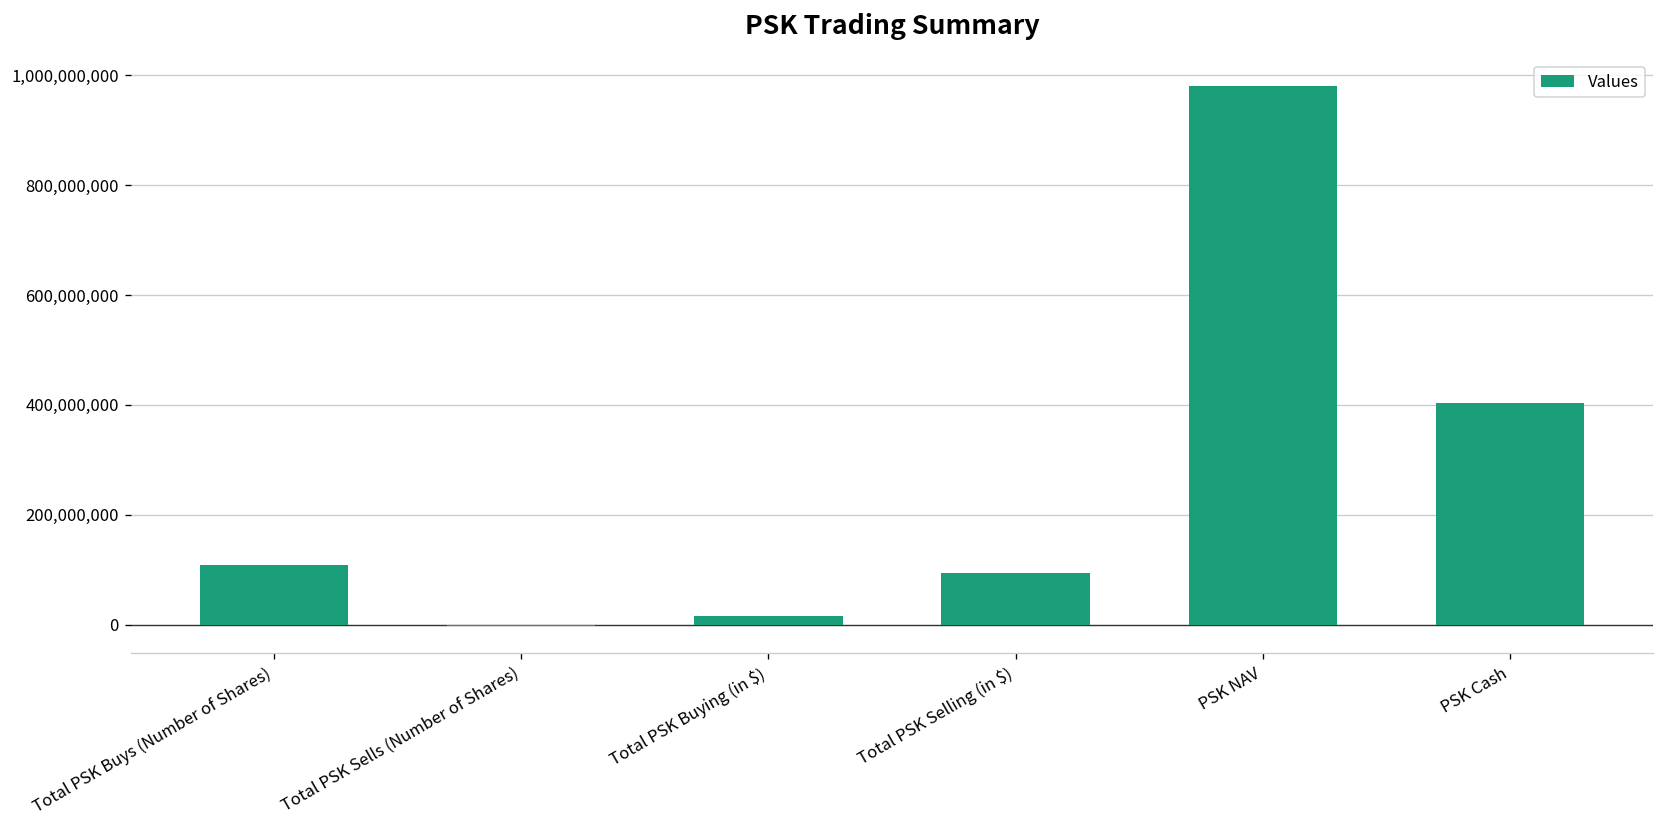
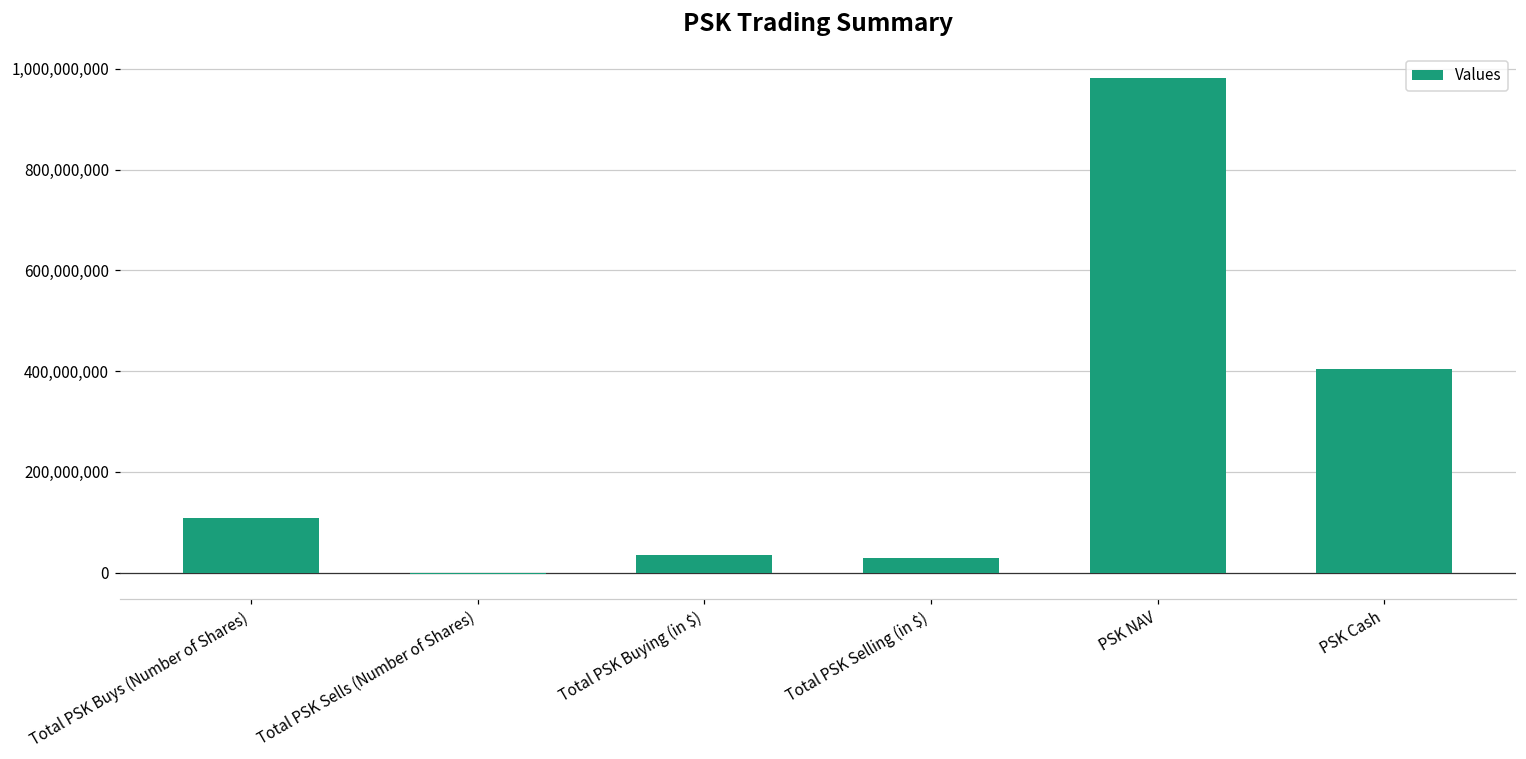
Total PSK Buying (in $): 20,000,000 -> 30,000,000
Total PSK Selling (in $): 90,000,000 -> 30,000,000
